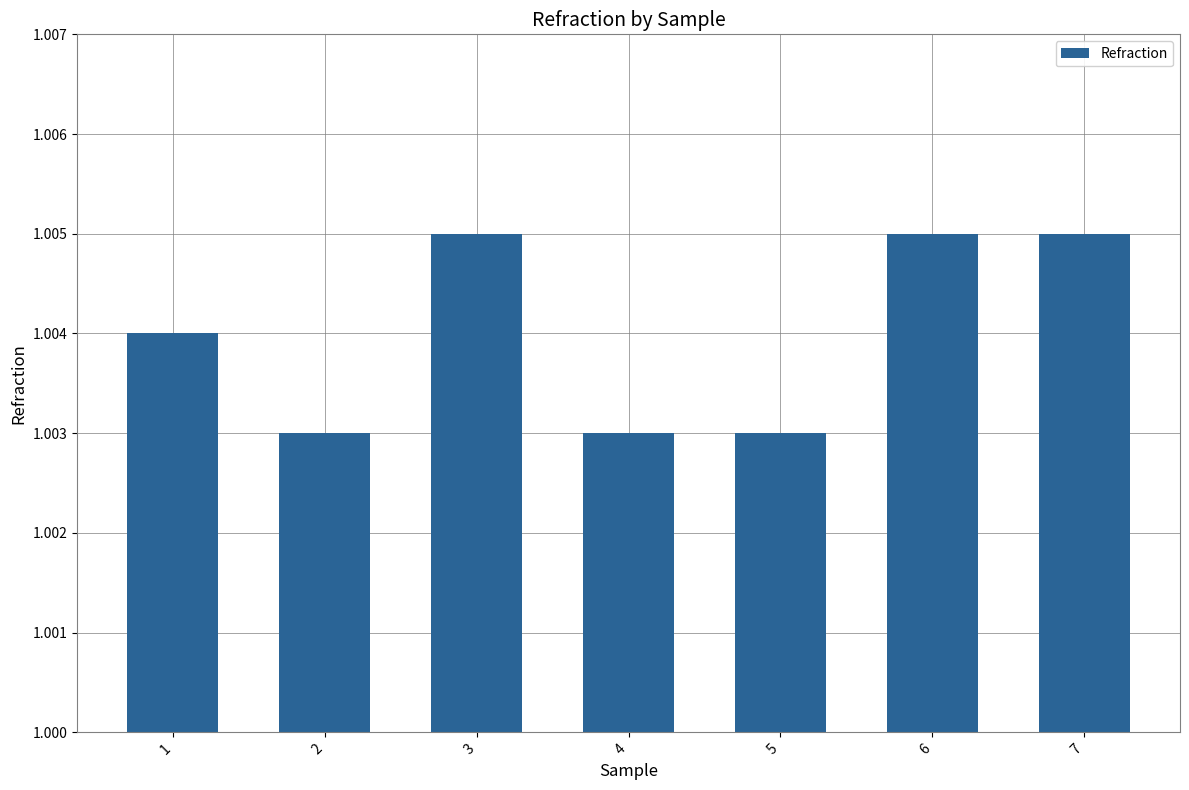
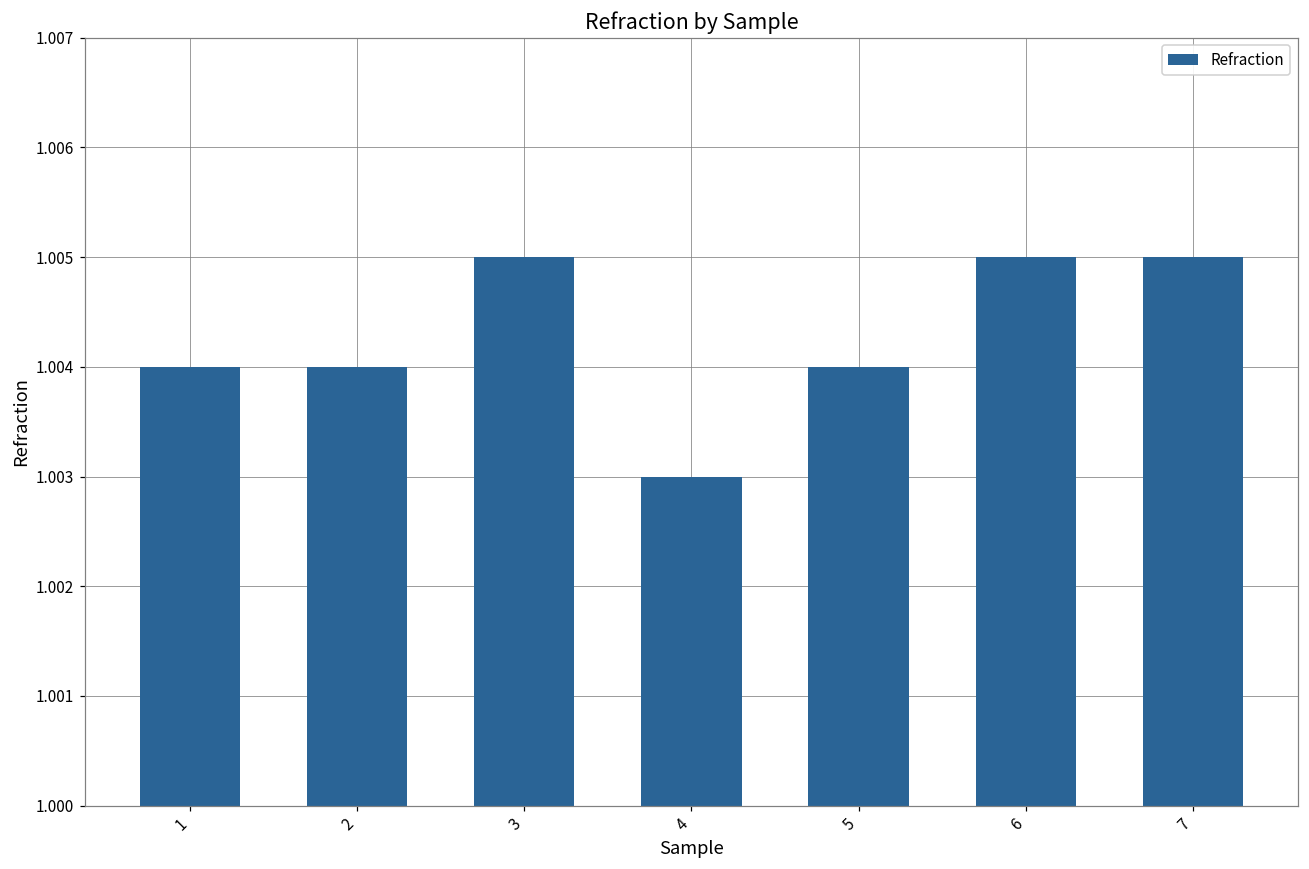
2: 1.003 -> 1.004
5: 1.003 -> 1.004
